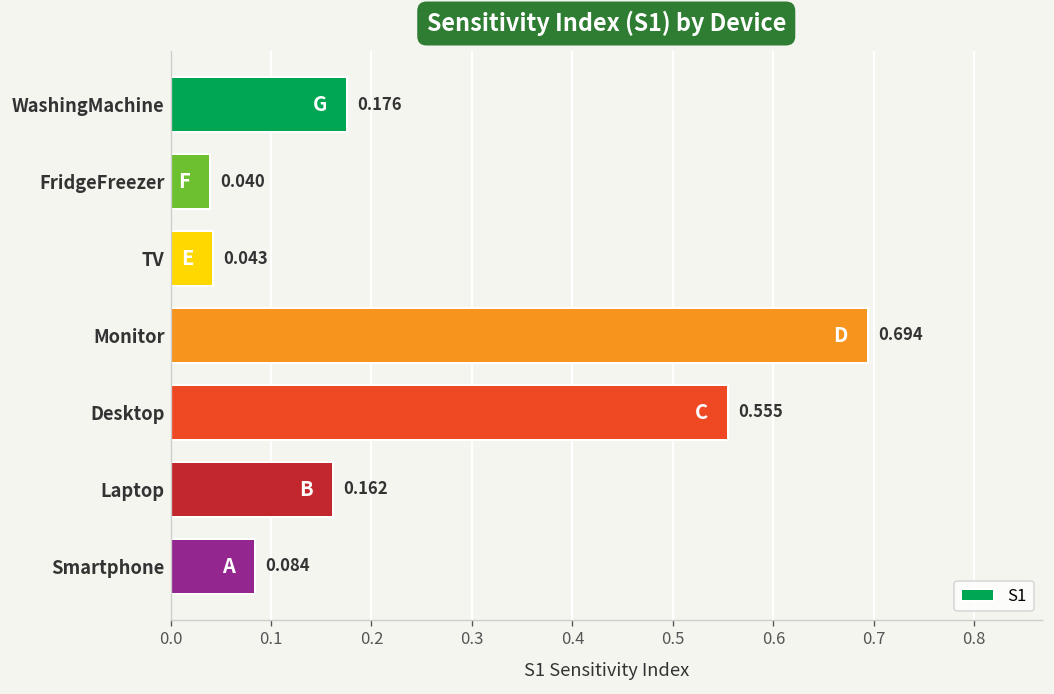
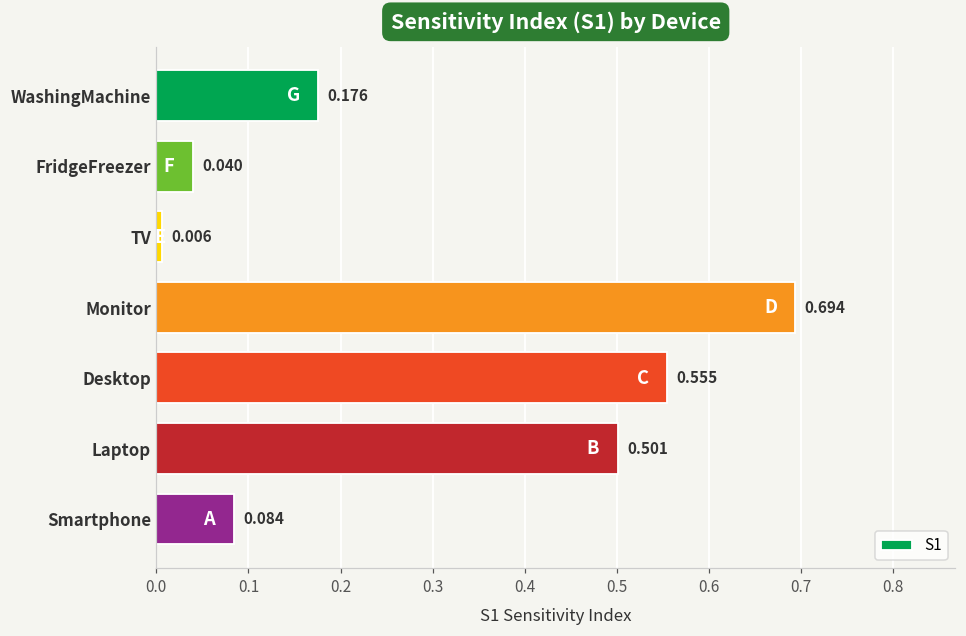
TV: 0.043 -> 0.006
Laptop: 0.162 -> 0.501
